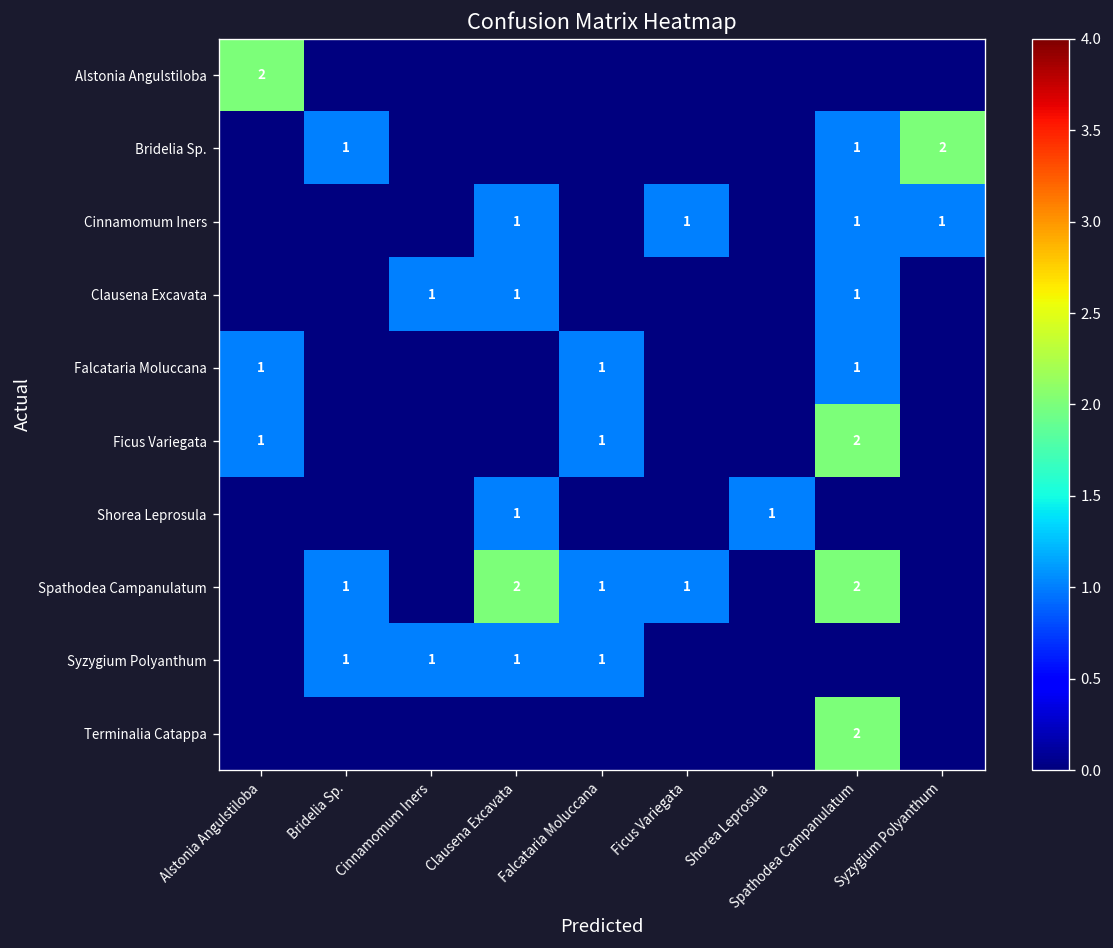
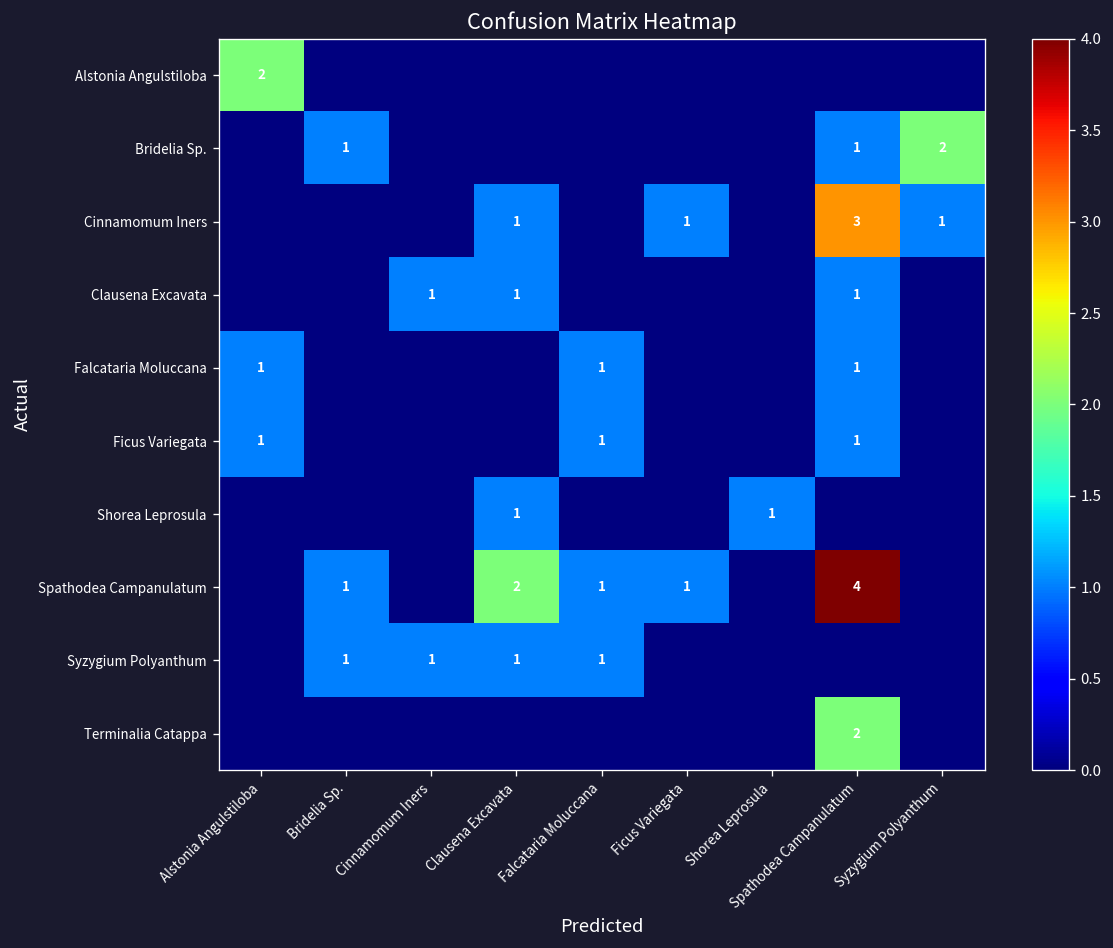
Cinnamomum Iners, Spathodea Campanulatum: 1 -> 3
Ficus Variegata, Spathodea Campanulatum: 2 -> 1
Spathodea Campanulatum, Spathodea Campanulatum: 2 -> 4
